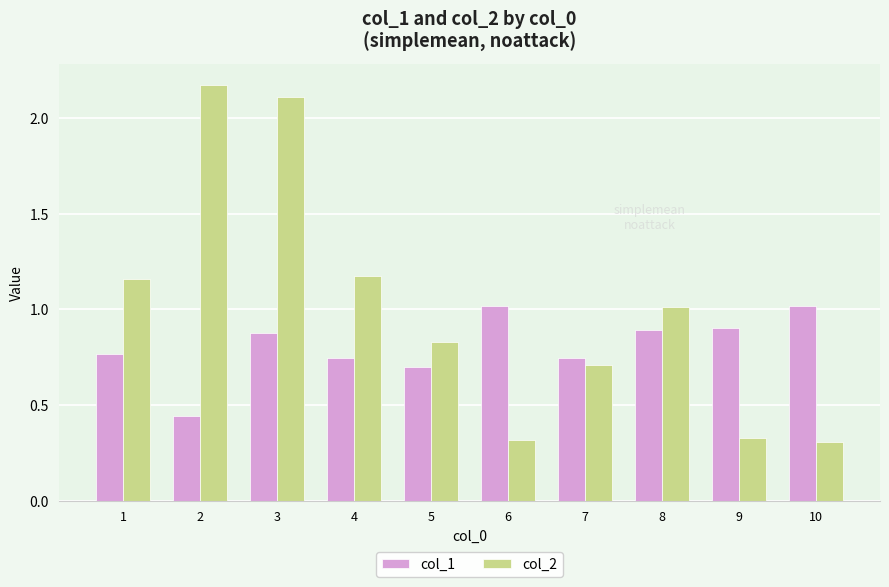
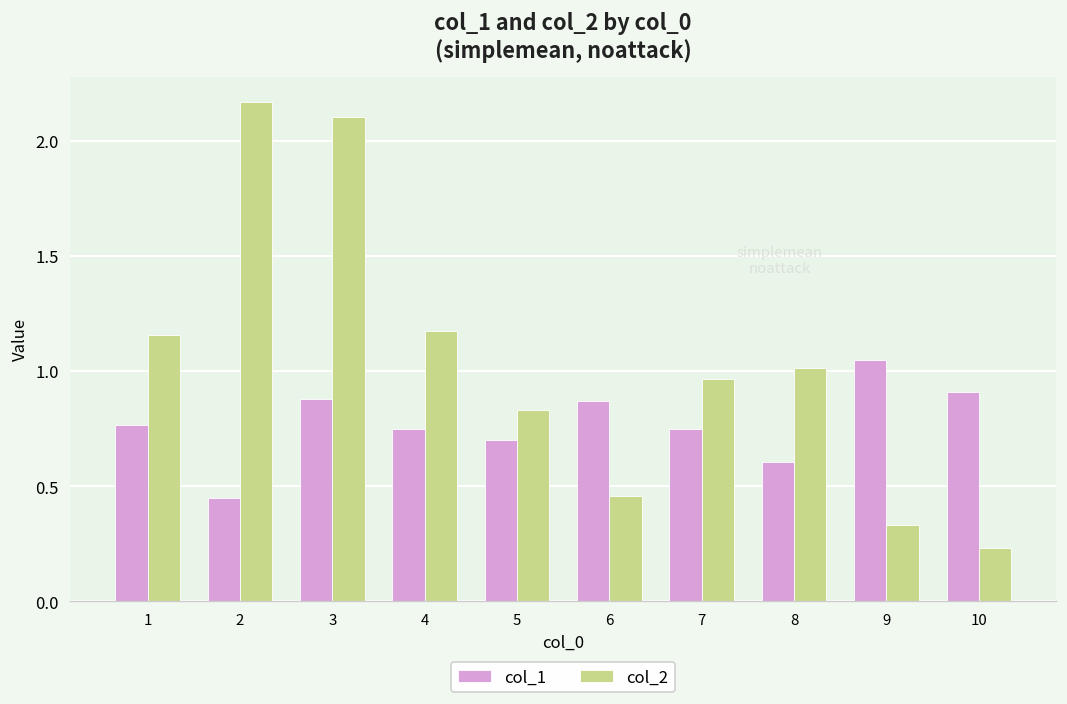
col_1, 6: 1.02 -> 0.87
col_2, 6: 0.32 -> 0.46
col_2, 7: 0.71 -> 0.97
col_1, 8: 0.89 -> 0.61
col_1, 9: 0.90 -> 1.05
col_1, 10: 1.02 -> 0.91
col_2, 10: 0.31 -> 0.23
